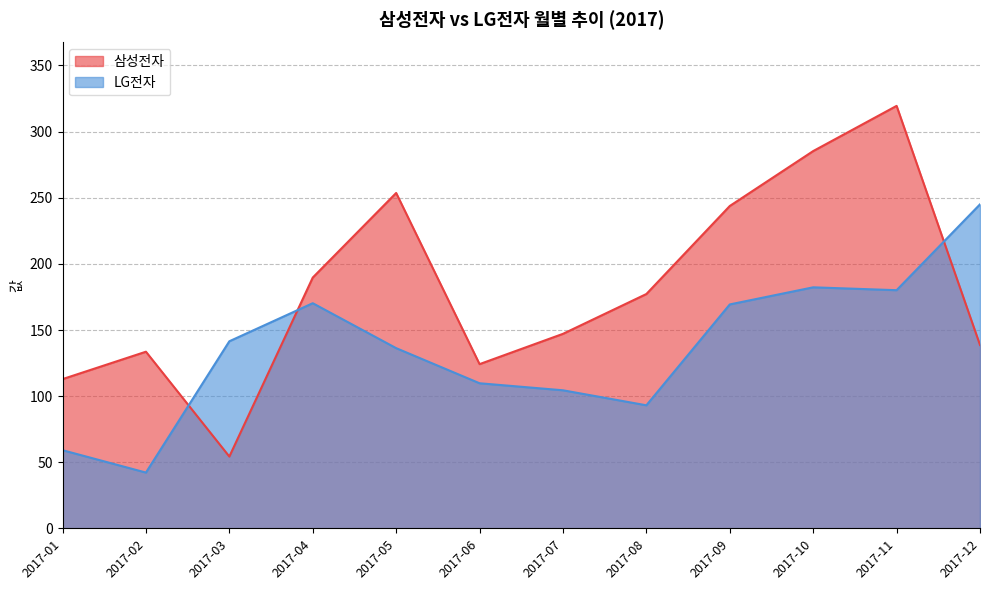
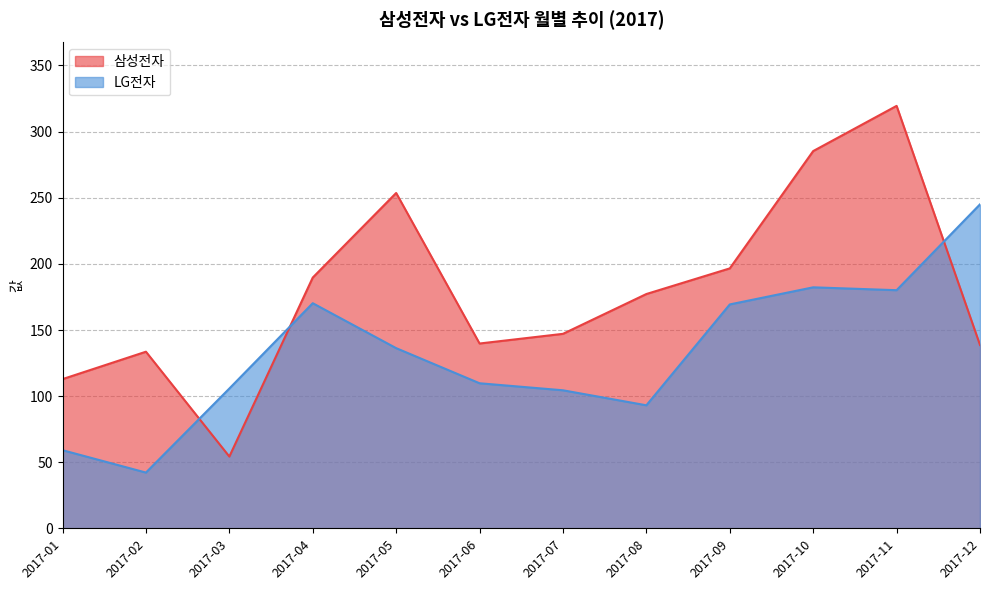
LG전자, 2017-03: 141 -> 106
삼성전자, 2017-06: 124 -> 140
삼성전자, 2017-09: 244 -> 197
